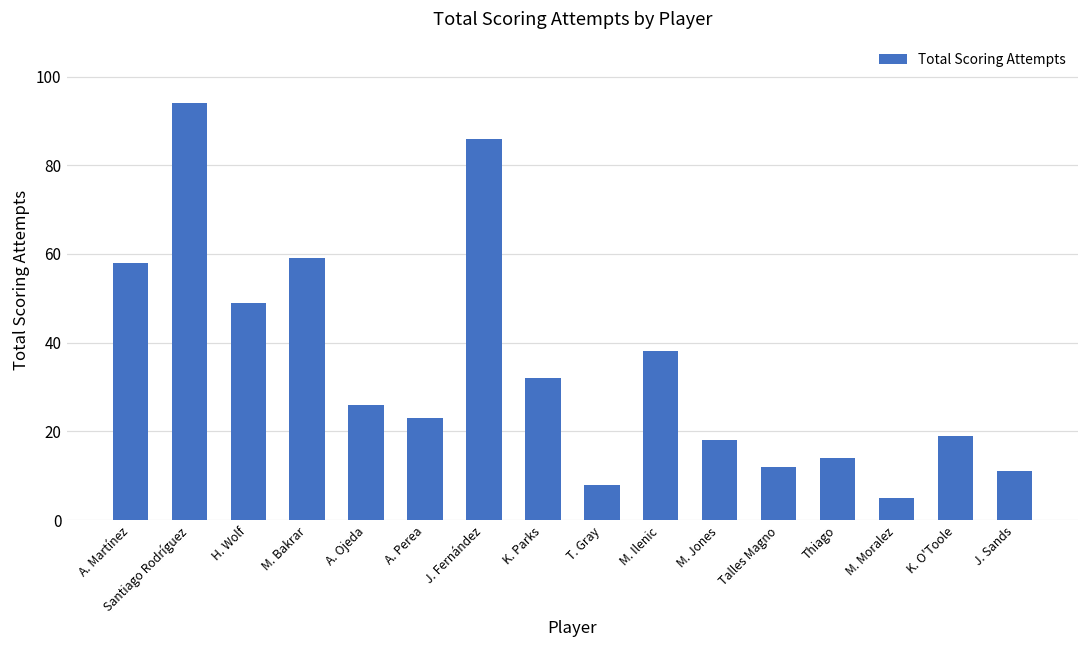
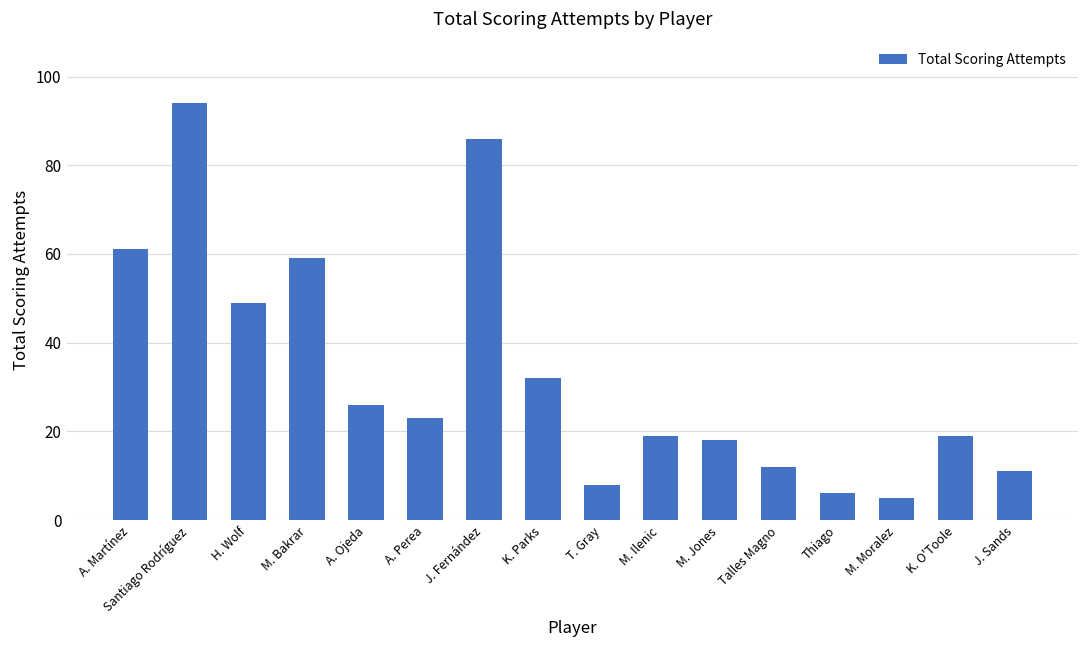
A. Martínez: 58 -> 61
M. Ilenic: 38 -> 19
Thiago: 14 -> 6
